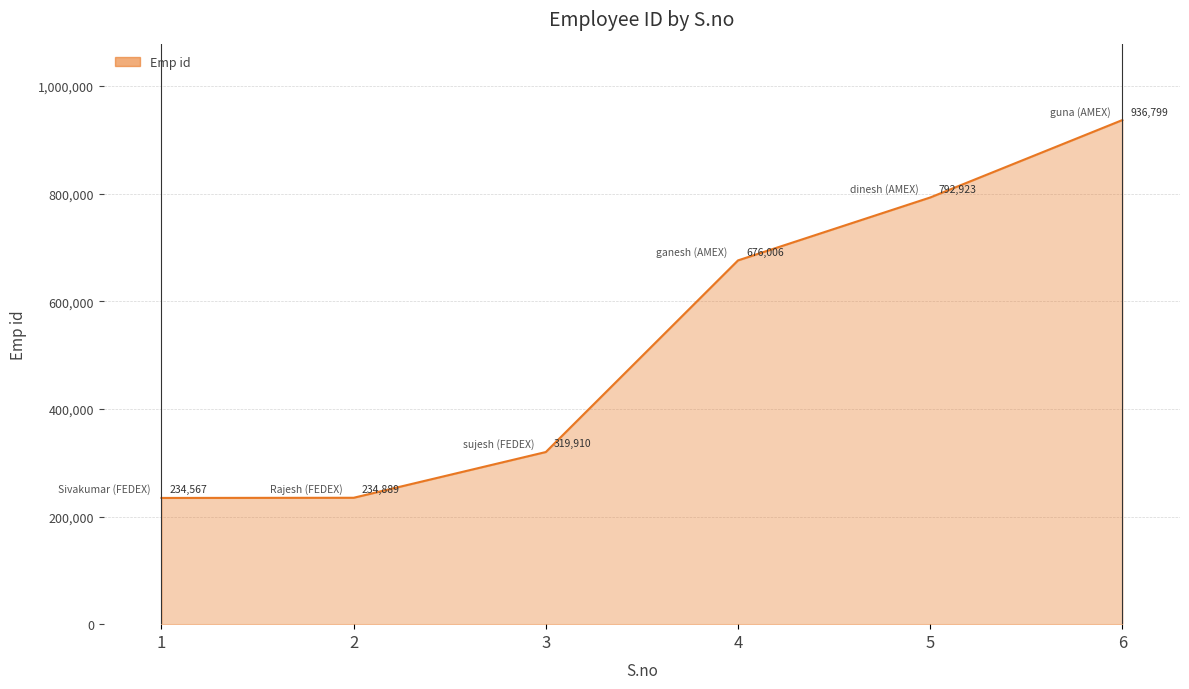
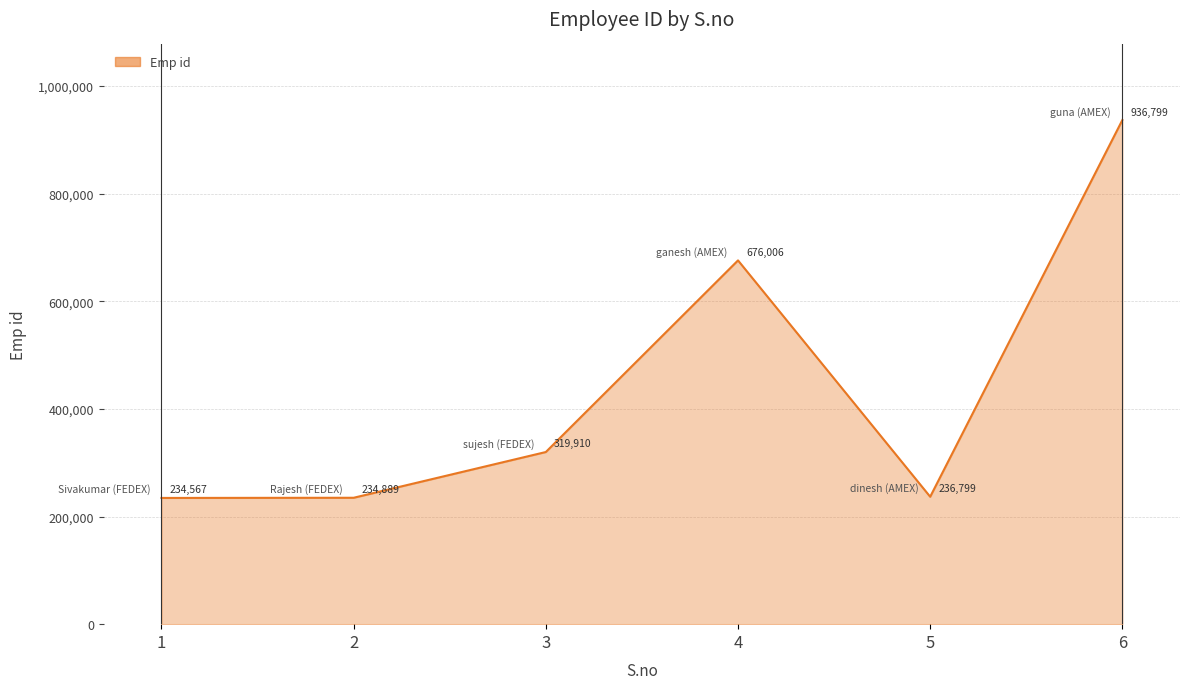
5: 792,923 -> 236,799
